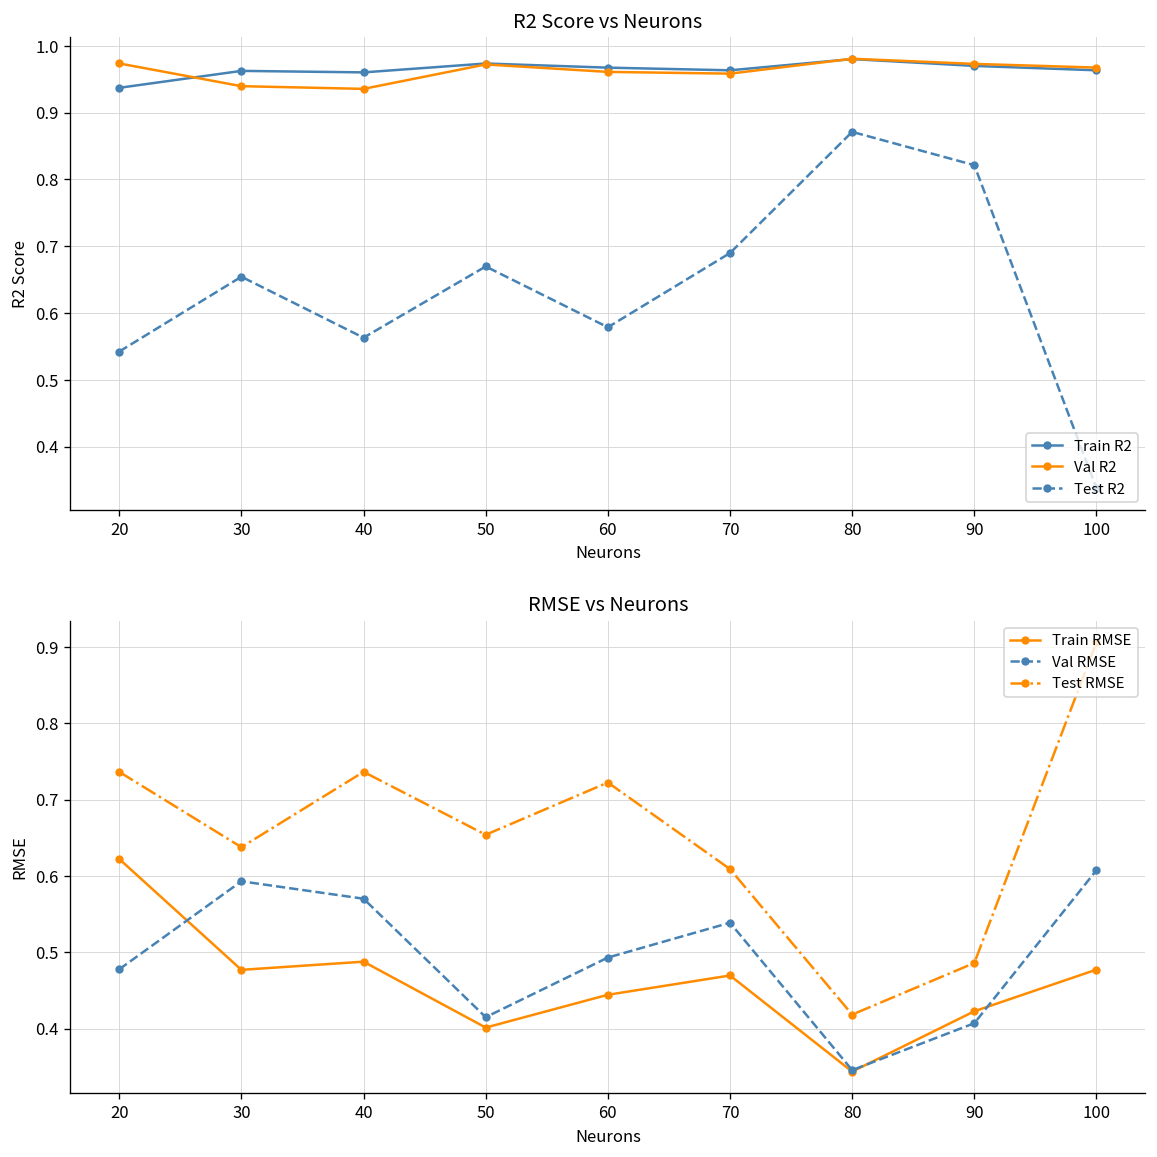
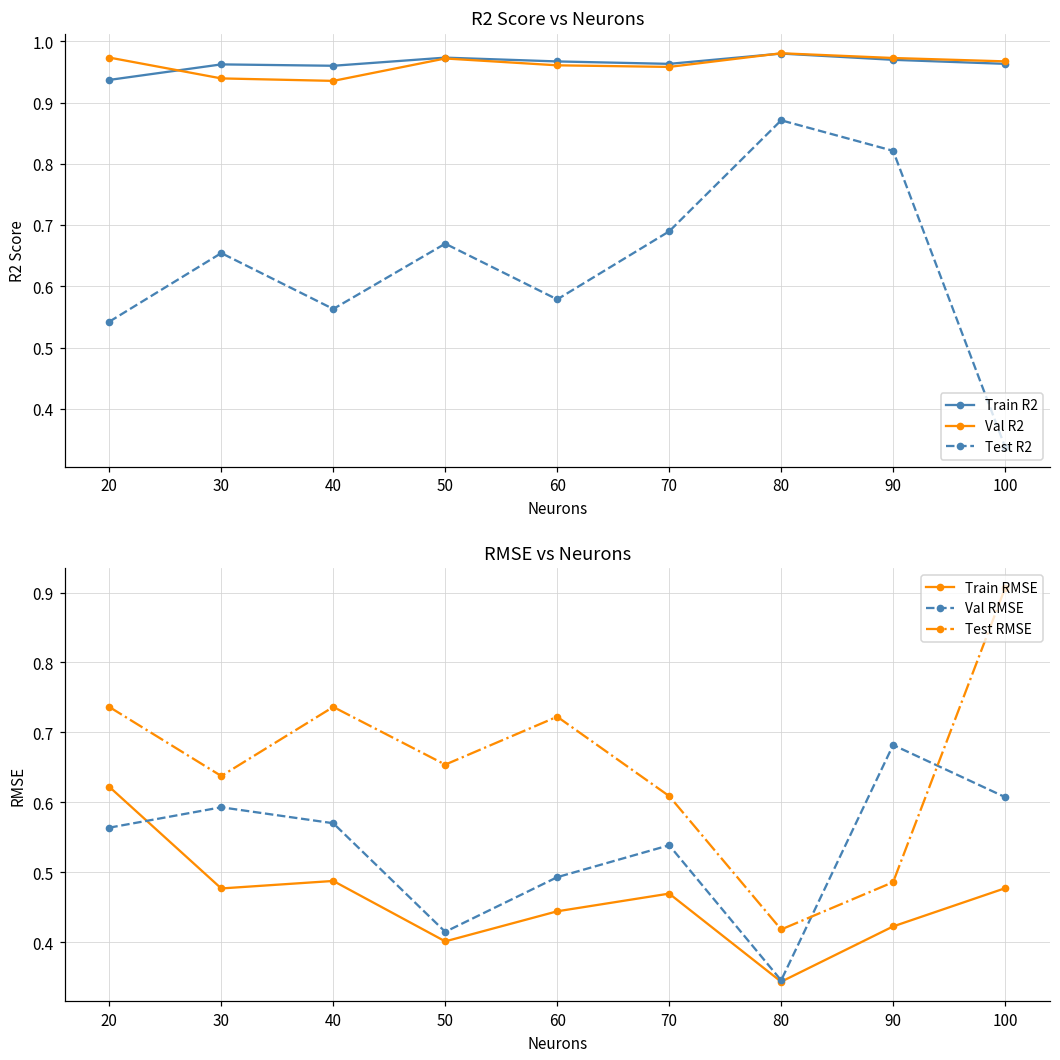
RMSE vs Neurons, Val RMSE, 20: 0.48 -> 0.56
RMSE vs Neurons, Val RMSE, 90: 0.41 -> 0.68
